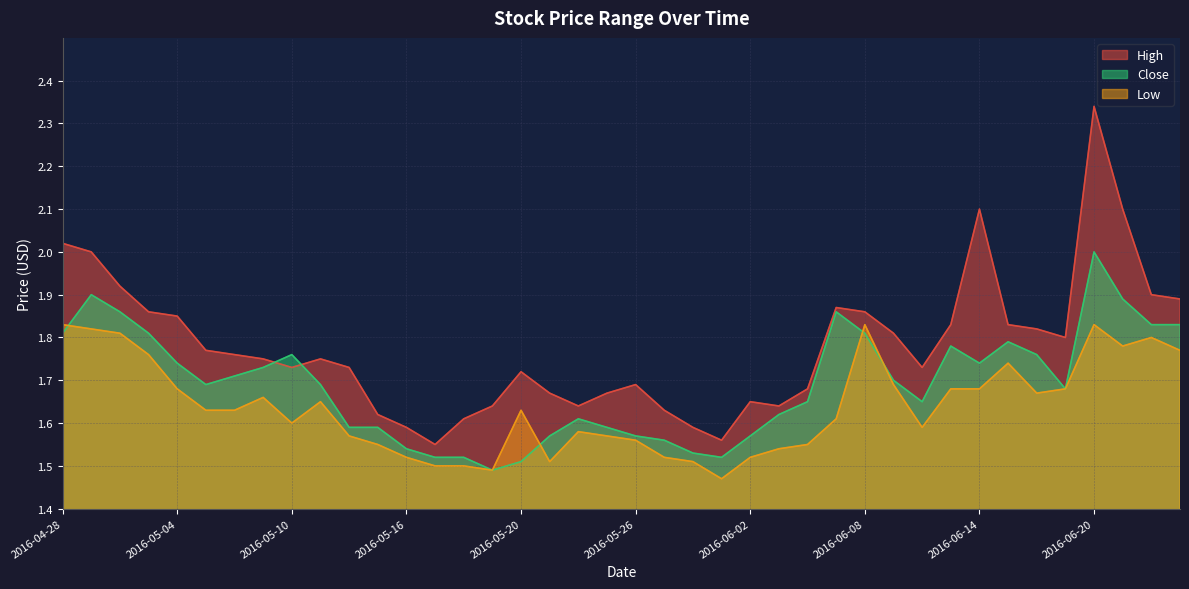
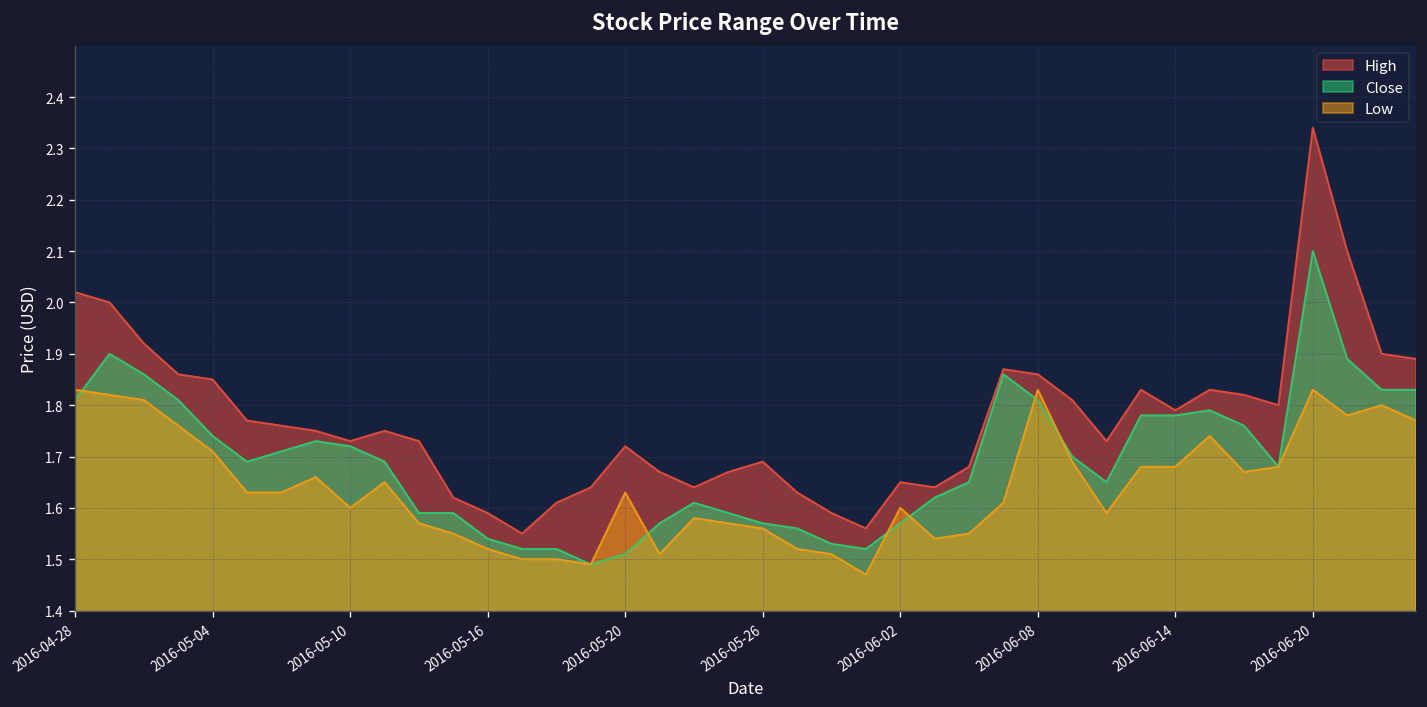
Low, 2016-05-04: 1.68 -> 1.71
Close, 2016-05-10: 1.76 -> 1.72
Low, 2016-06-02: 1.52 -> 1.60
High, 2016-06-14: 2.10 -> 1.79
Close, 2016-06-14: 1.74 -> 1.78
Close, 2016-06-20: 2.0 -> 2.1
